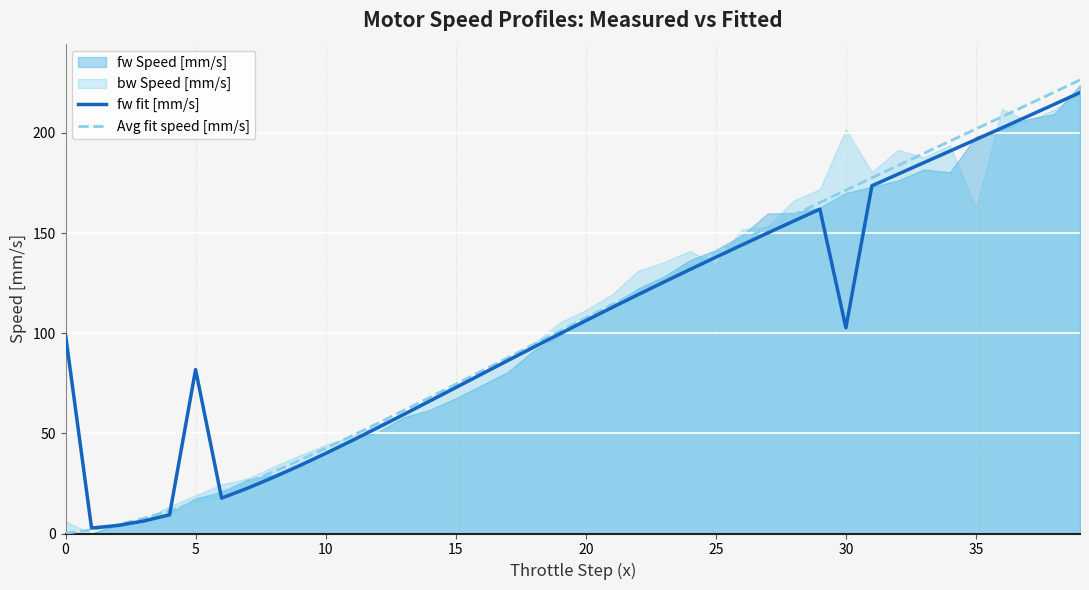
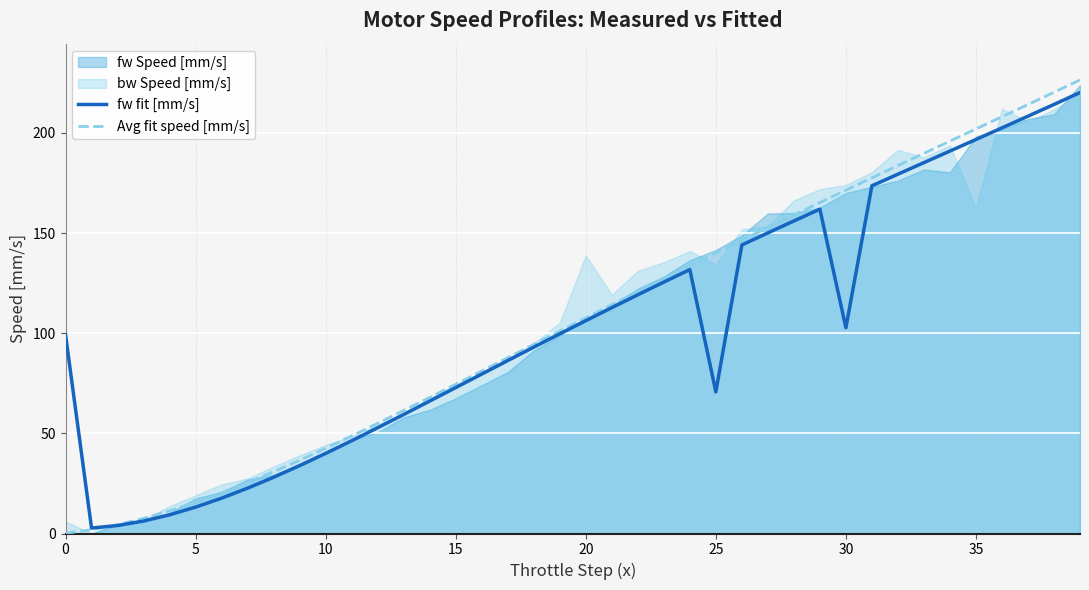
fw fit [mm/s], 5: 82 -> 13
bw Speed [mm/s], 20: 112 -> 139
fw fit [mm/s], 25: 138 -> 71
bw Speed [mm/s], 30: 202 -> 174
